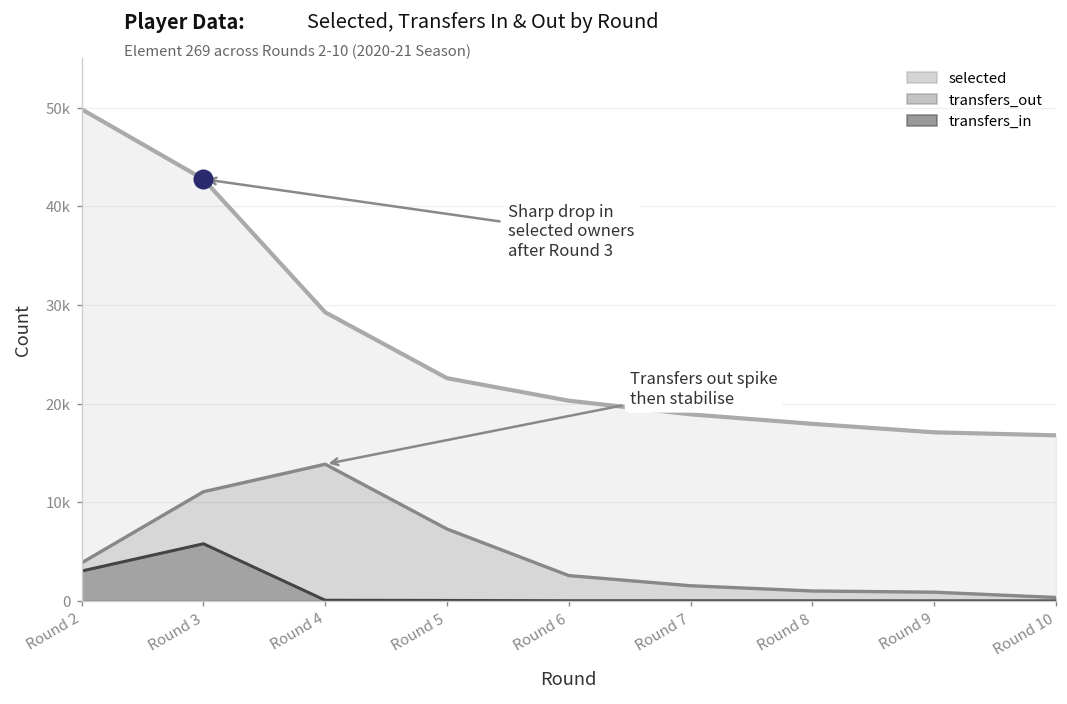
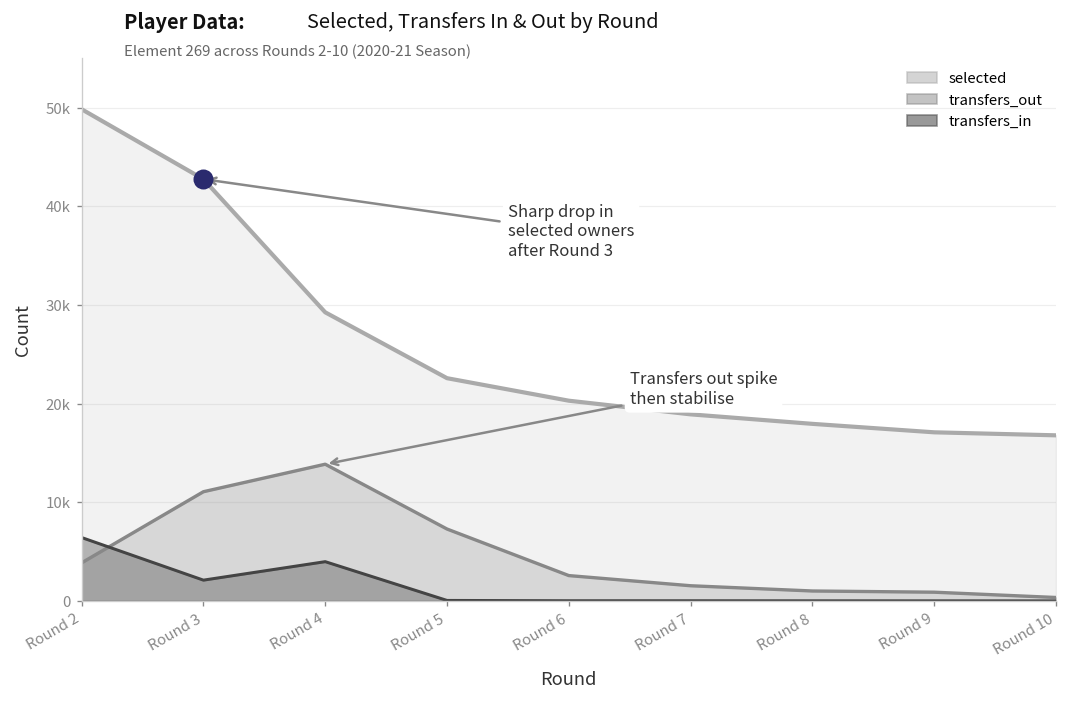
transfers_in, Round 2: 3000 -> 6000
transfers_in, Round 3: 6000 -> 2000
transfers_in, Round 4: 0 -> 4000
